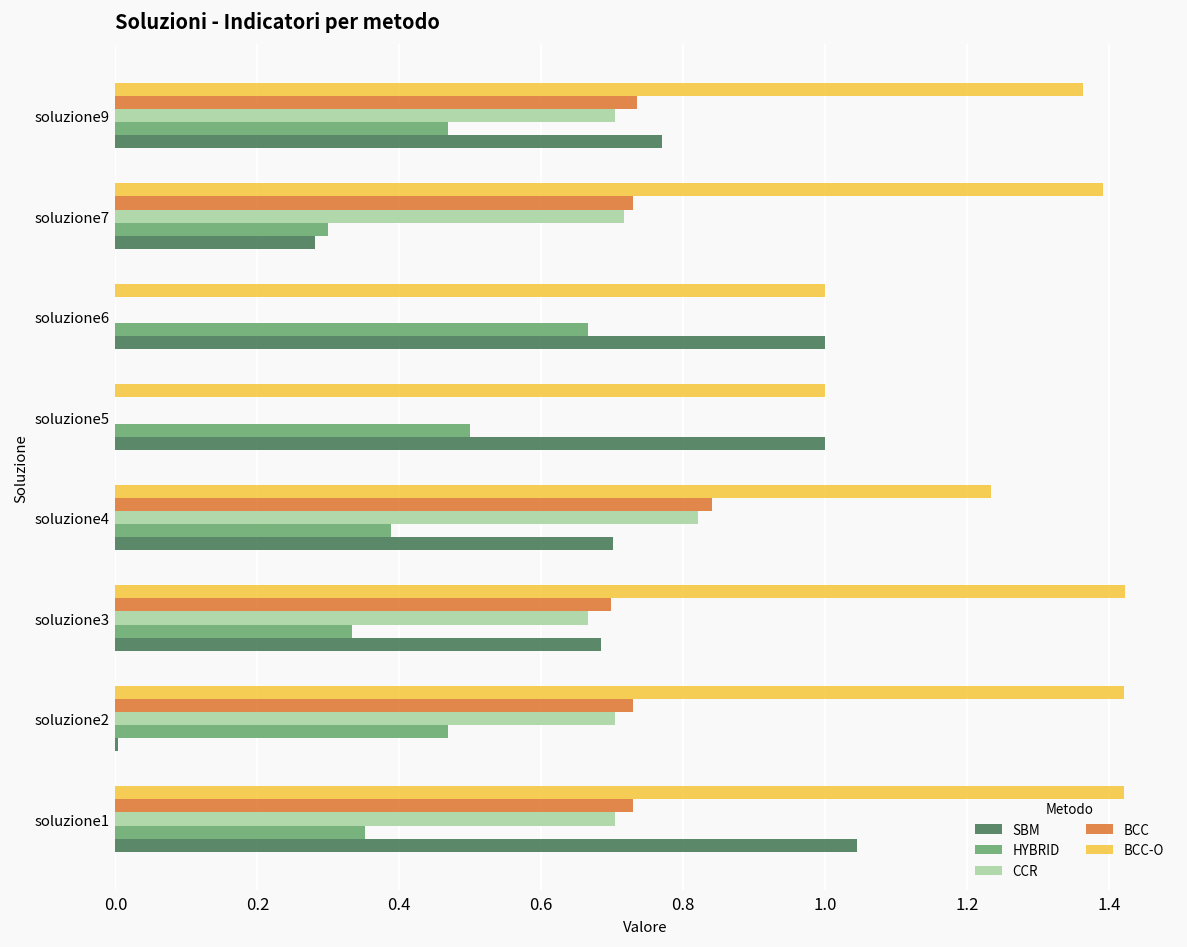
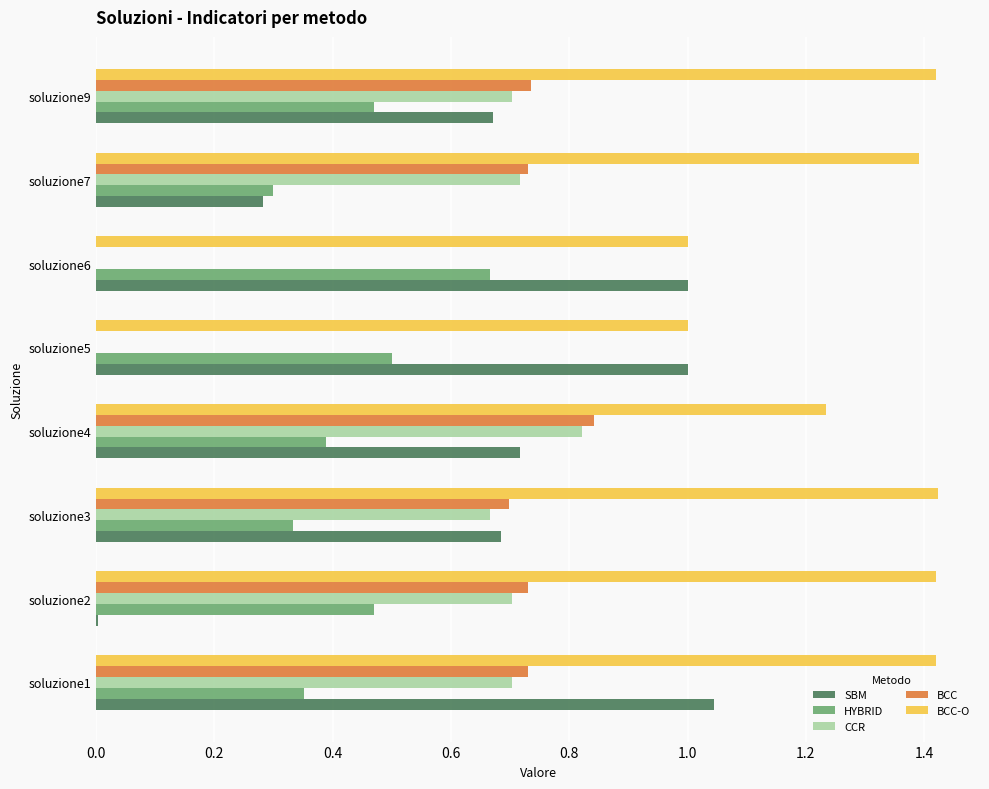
BCC-O, soluzione9: 1.36 -> 1.42
SBM, soluzione9: 0.77 -> 0.67
SBM, soluzione4: 0.70 -> 0.72
